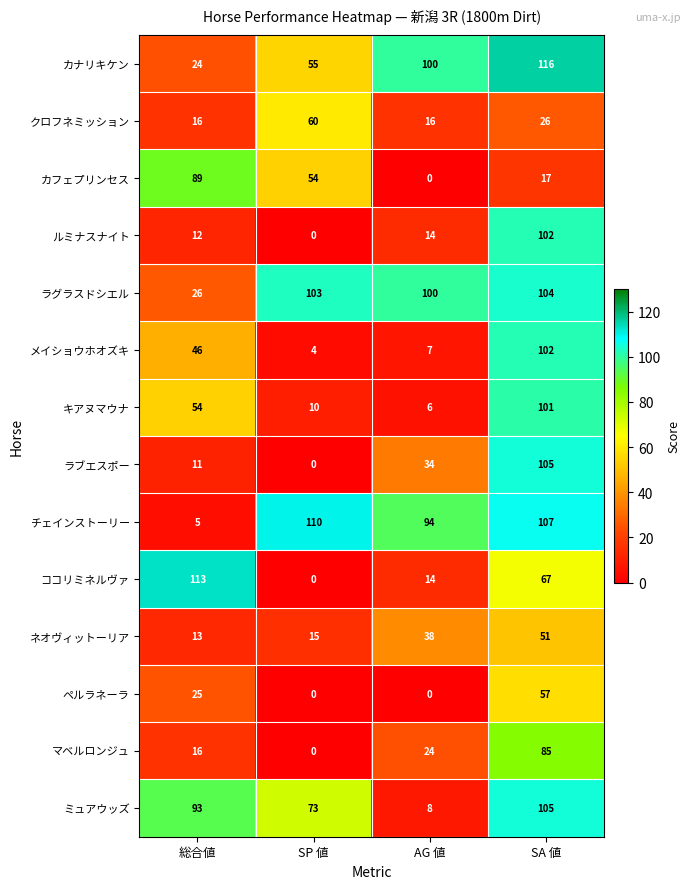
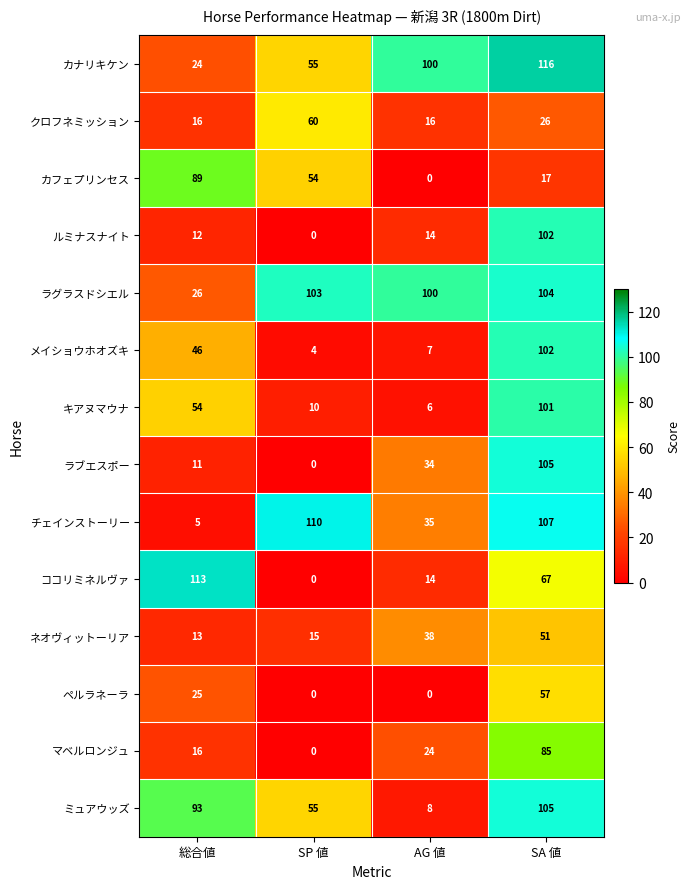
チェインストーリー, AG 値: 94 -> 35
ミュアウッズ, SP 値: 73 -> 55
